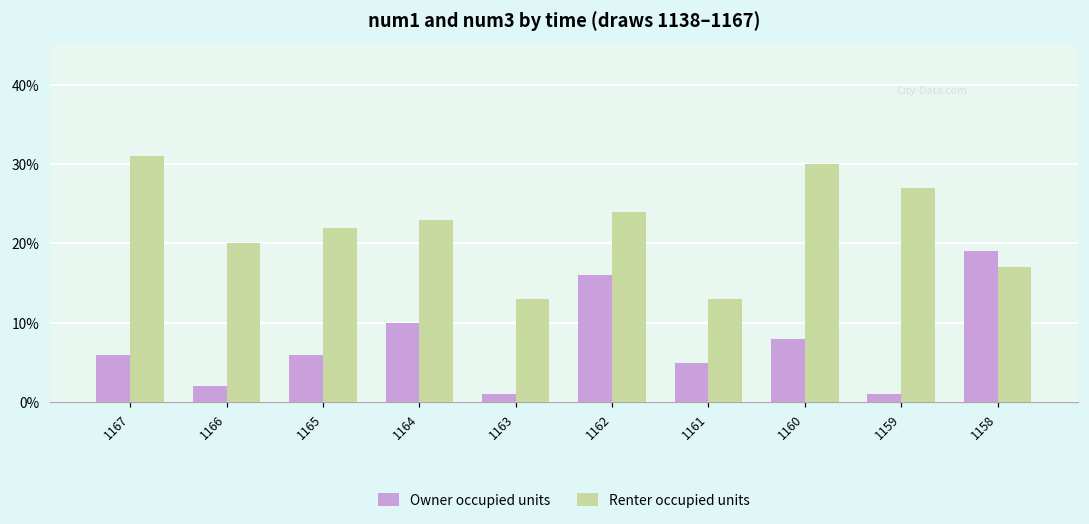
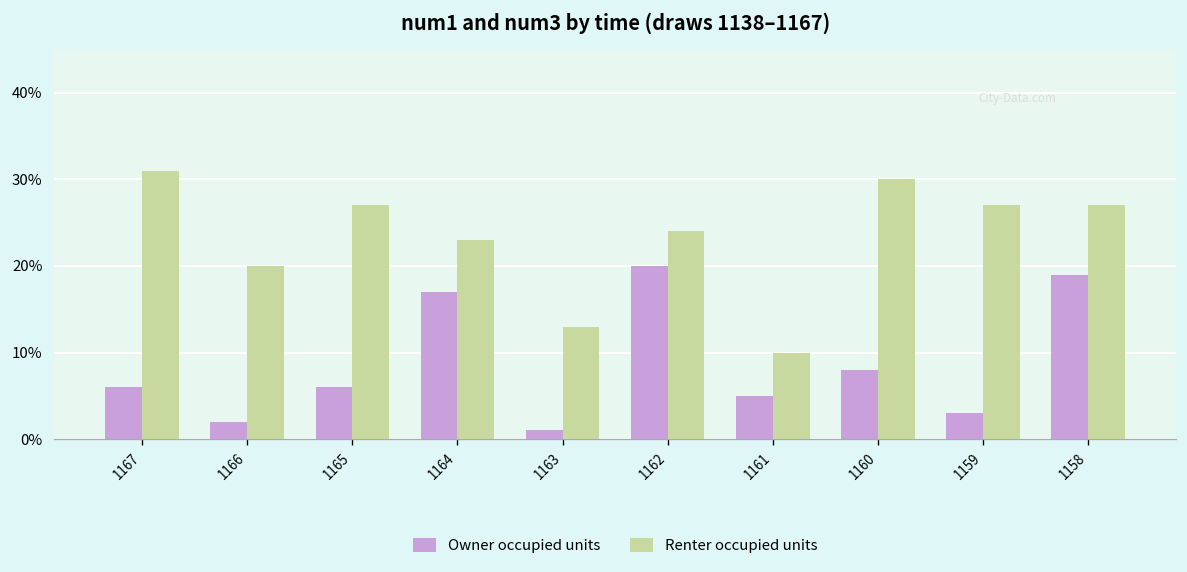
Renter occupied units, 1165: 22% -> 27%
Owner occupied units, 1164: 10% -> 17%
Owner occupied units, 1162: 16% -> 20%
Renter occupied units, 1161: 13% -> 10%
Owner occupied units, 1159: 1% -> 3%
Renter occupied units, 1158: 17% -> 27%
